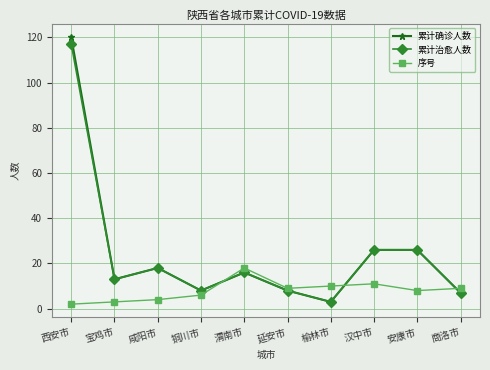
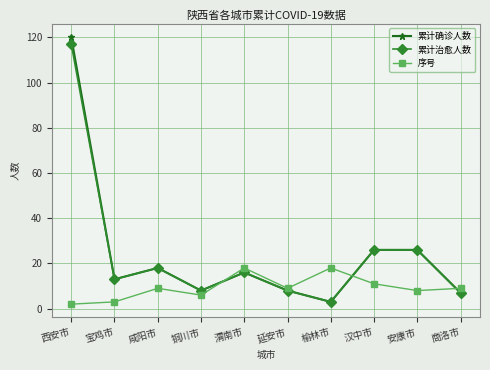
序号, 咸阳市: 4 -> 9
序号, 榆林市: 10 -> 18
